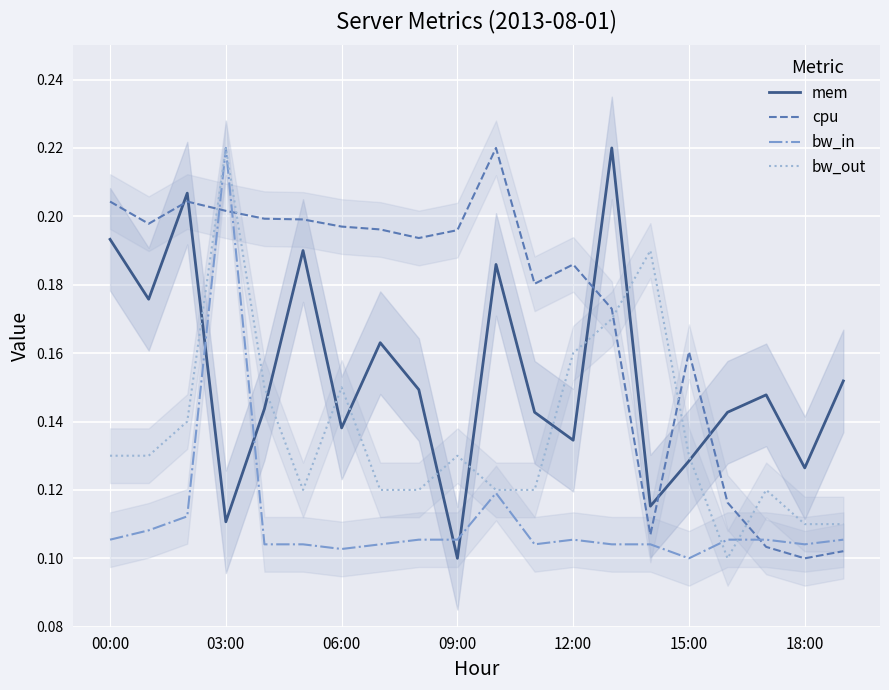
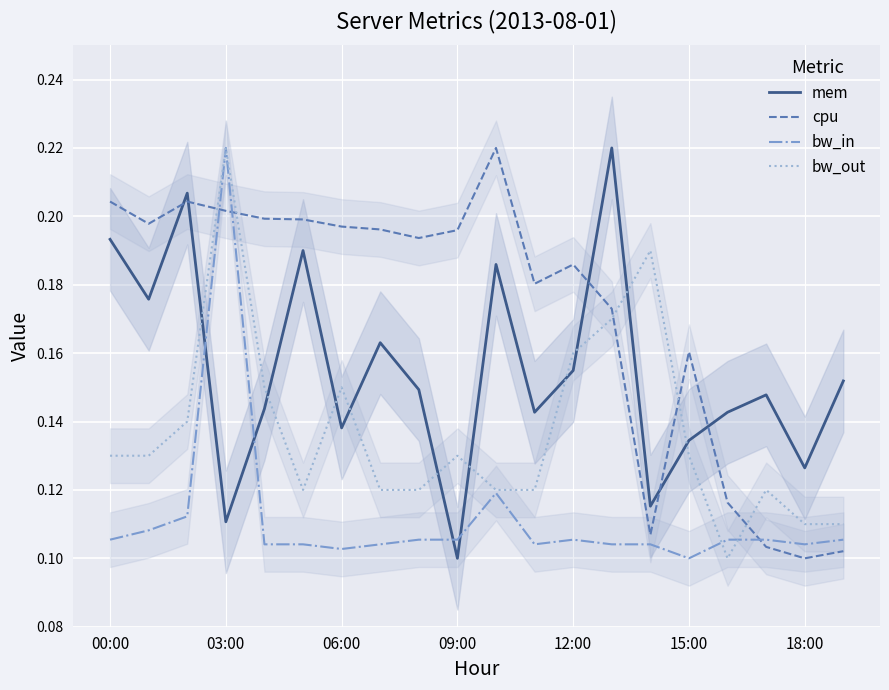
mem, 12:00: 0.135 -> 0.155
mem, 15:00: 0.128 -> 0.134
